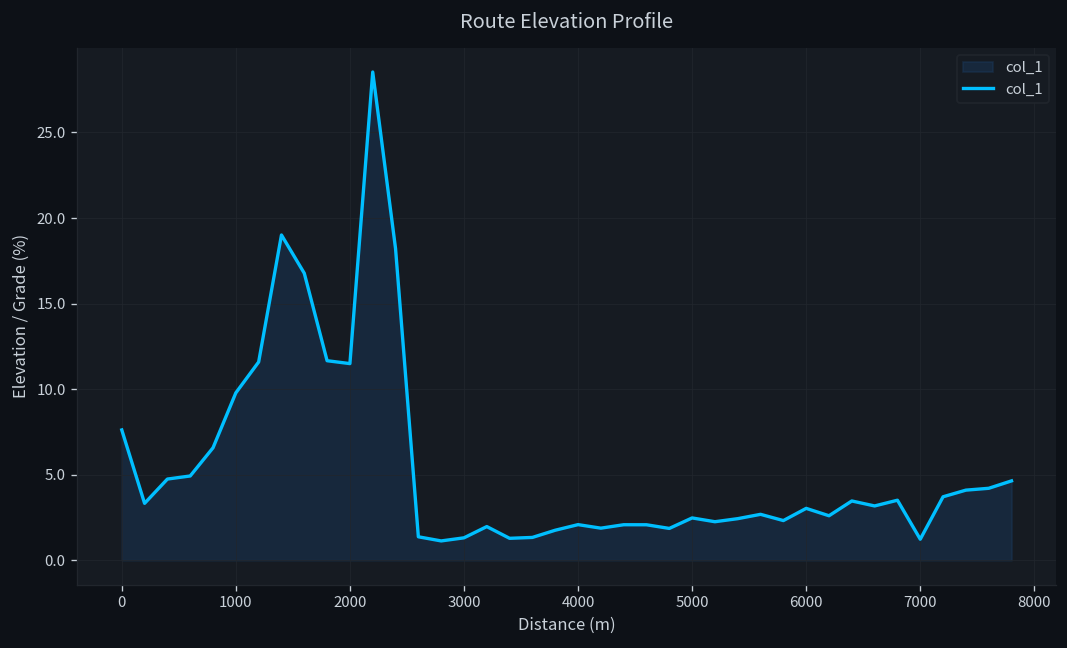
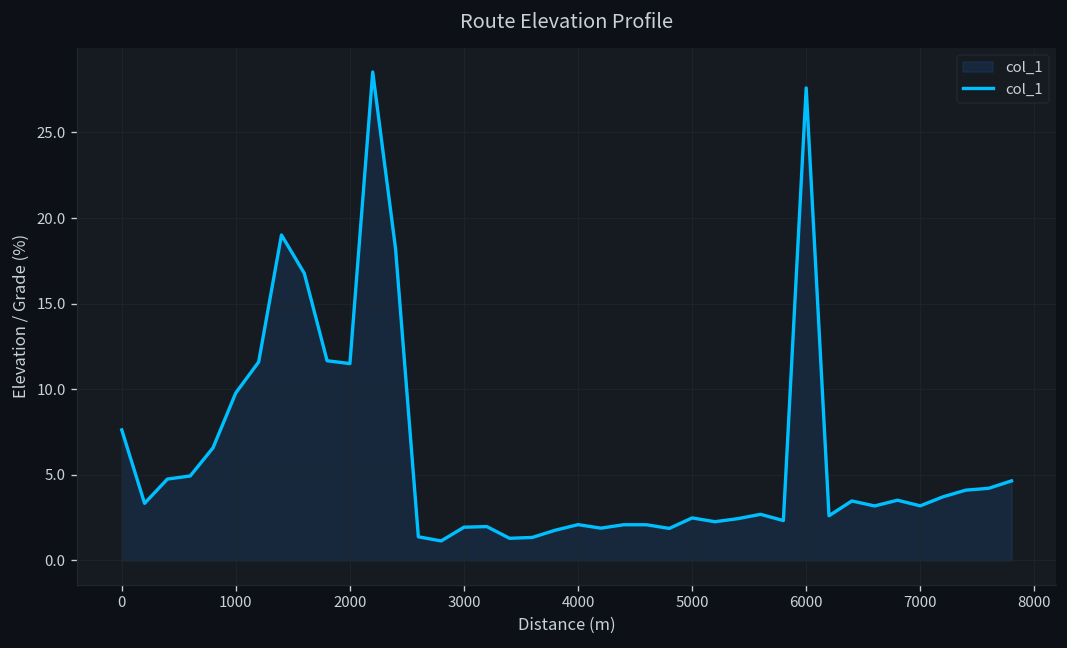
3000: 1.3 -> 1.9
6000: 3.0 -> 27.6
7000: 1.2 -> 3.2
